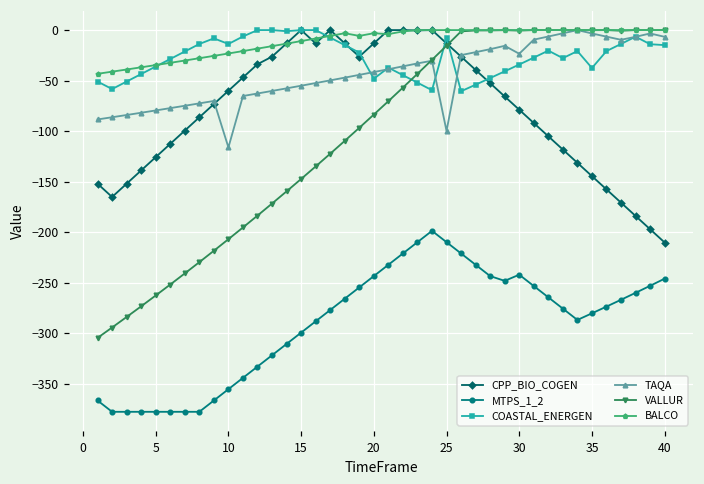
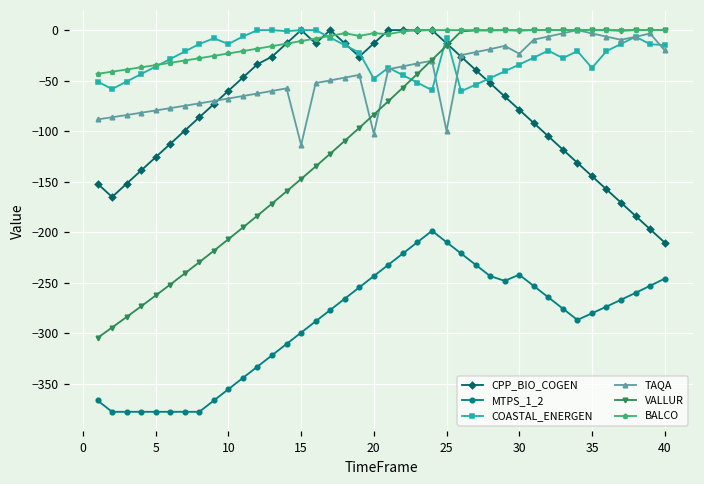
TAQA, 10: -120 -> -70
TAQA, 15: -60 -> -110
TAQA, 20: -40 -> -100
TAQA, 40: -10 -> -20
